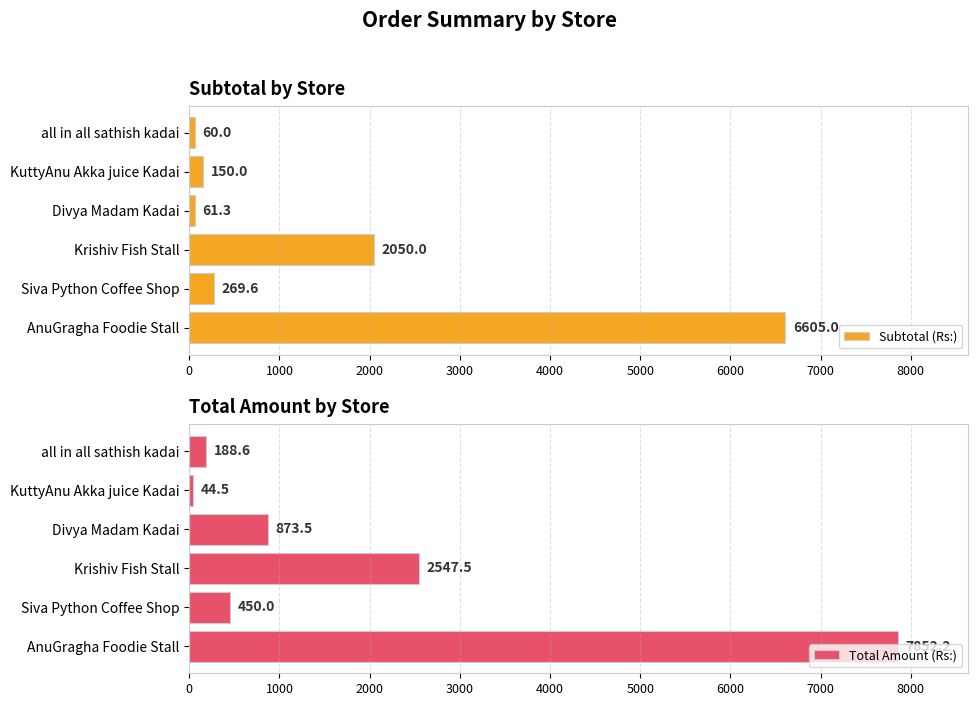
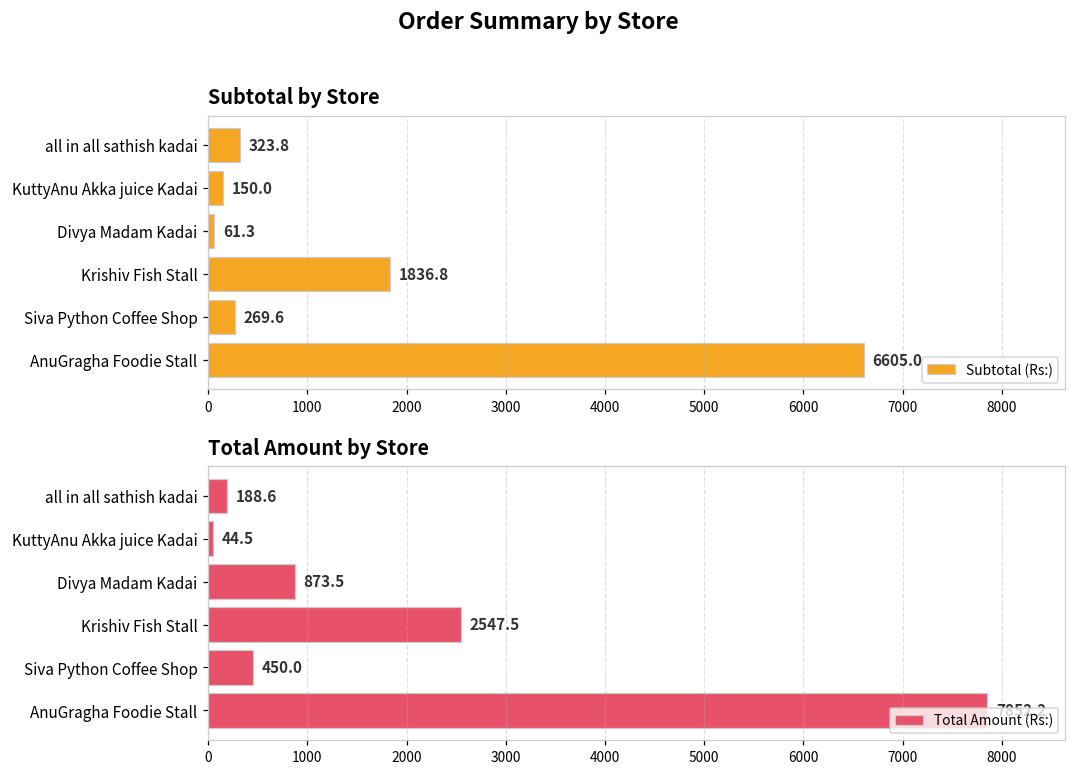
Subtotal by Store, all in all sathish kadai: 60.0 -> 323.8
Subtotal by Store, Krishiv Fish Stall: 2050.0 -> 1836.8
